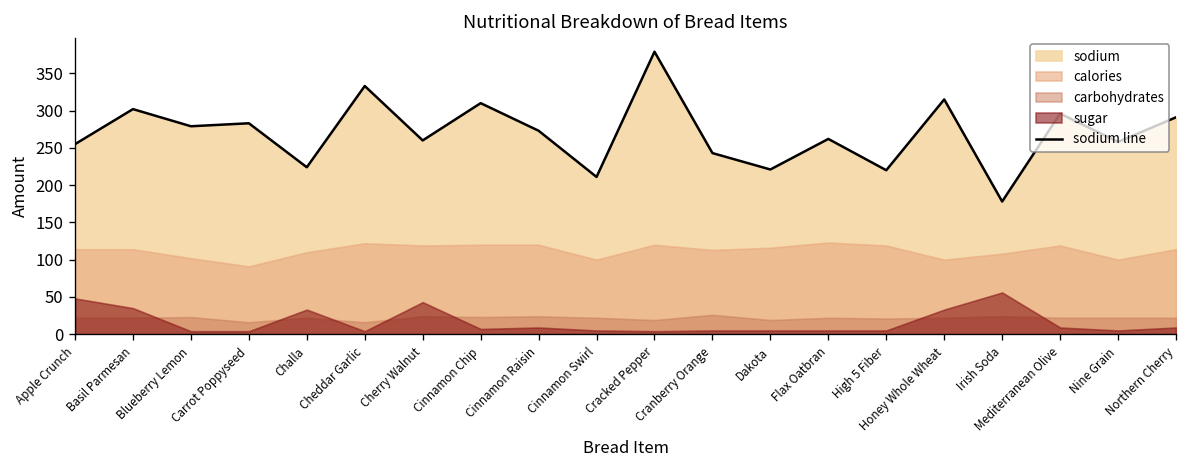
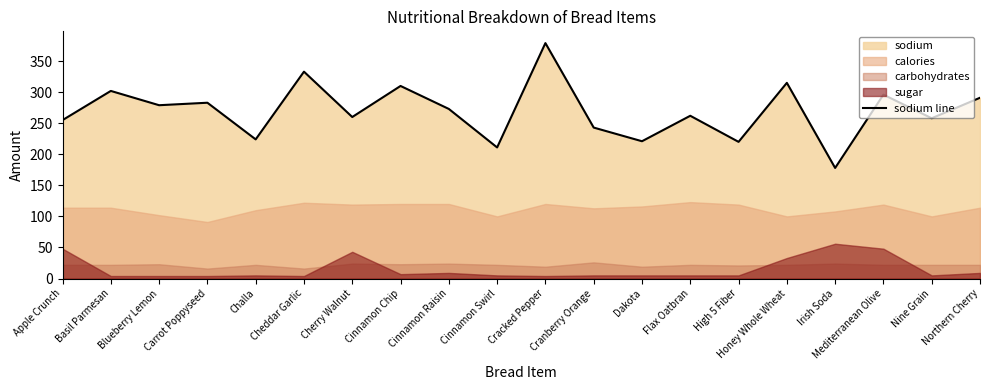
sugar, Basil Parmesan: 40 -> 0
sugar, Challa: 30 -> 10
sugar, Mediterranean Olive: 10 -> 50
